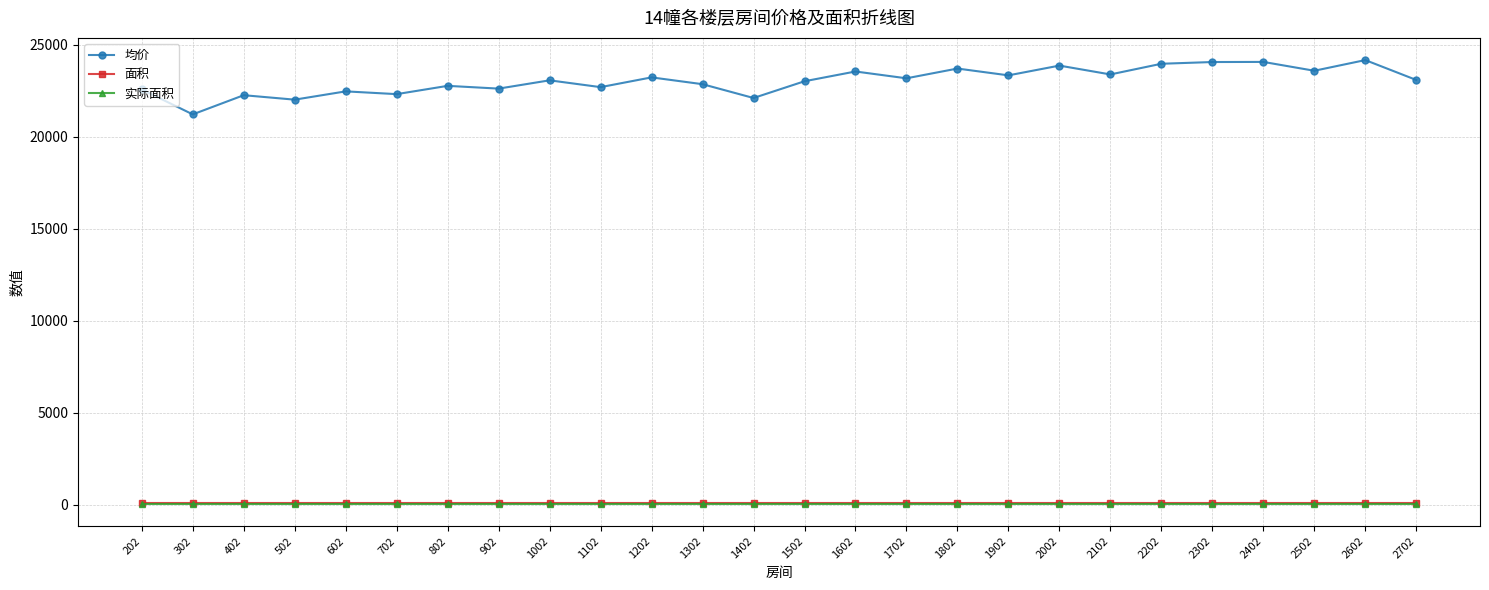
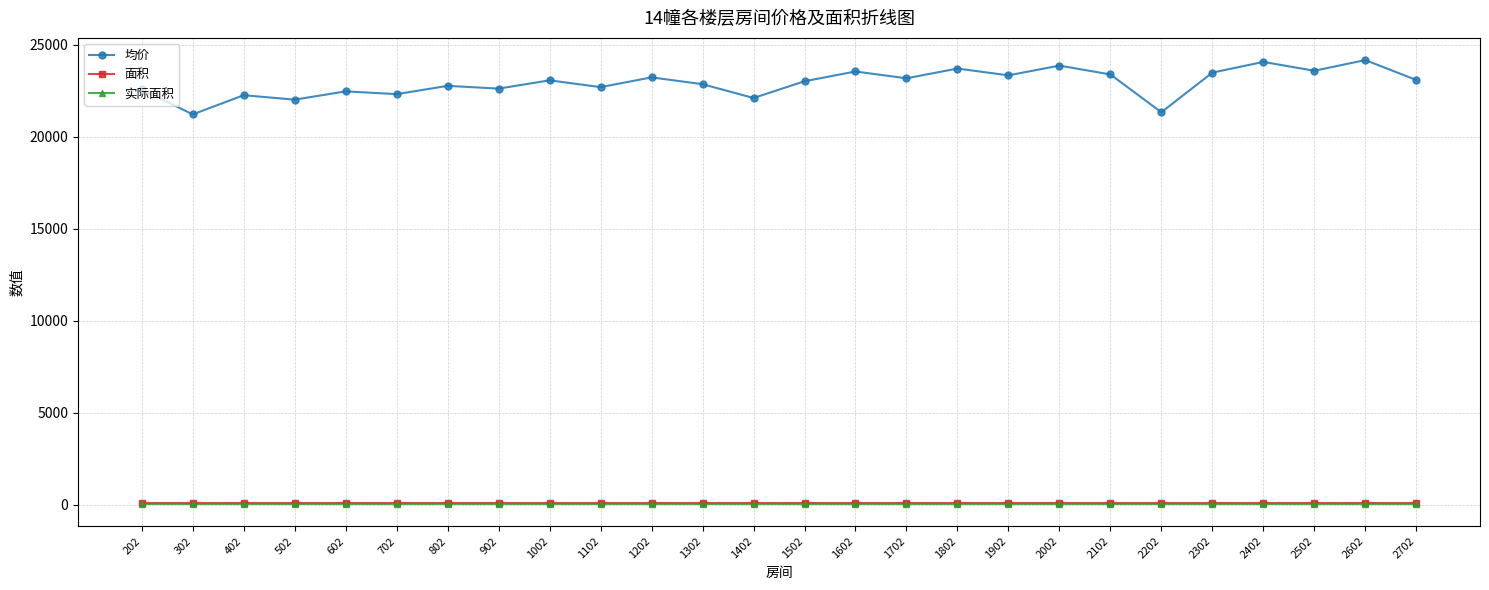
均价, 2202: 24000 -> 21300
均价, 2302: 24100 -> 23500
